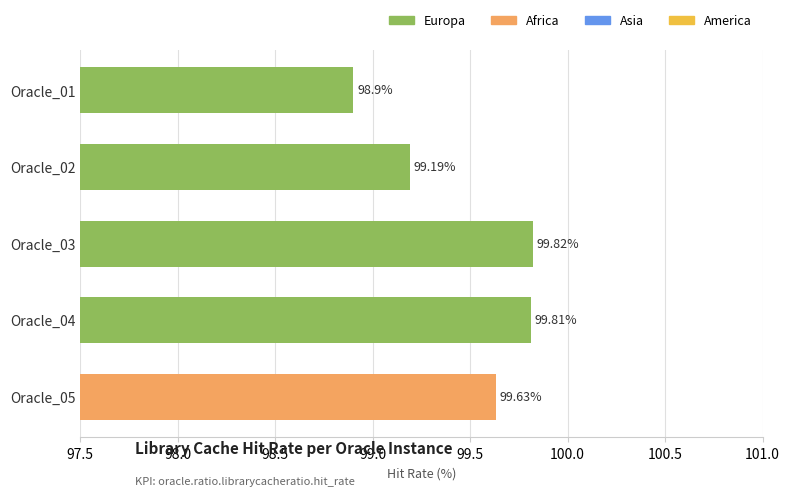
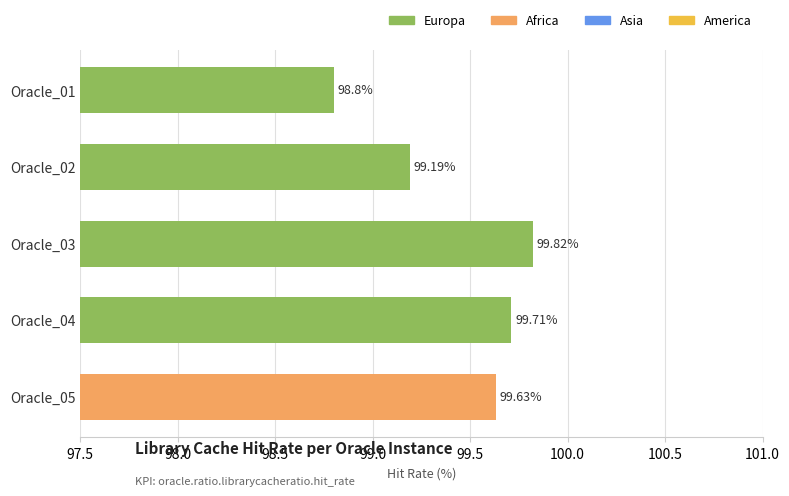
Oracle_01: 98.9% -> 98.8%
Oracle_04: 99.81% -> 99.71%
